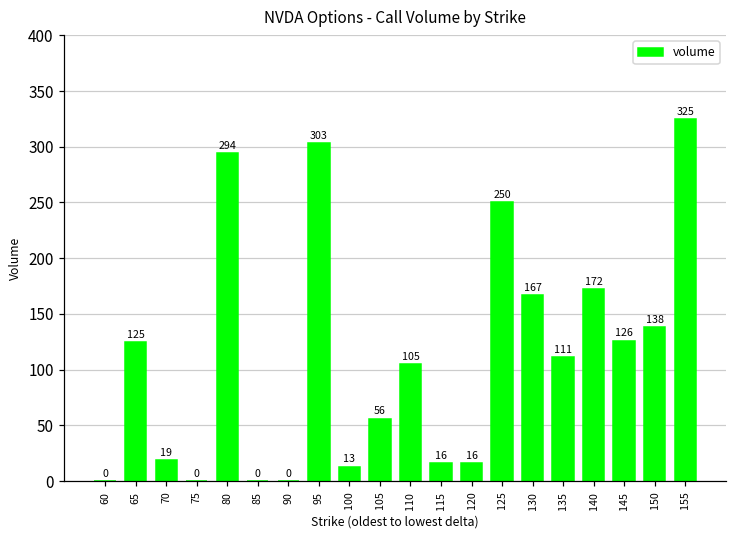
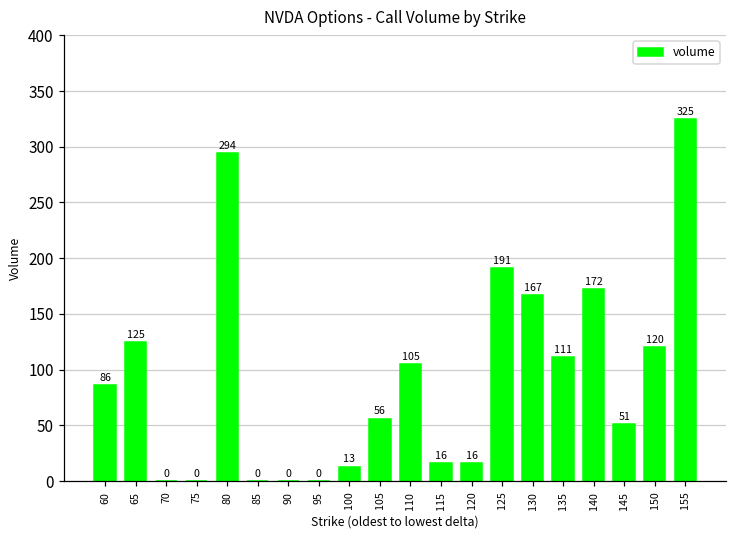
60: 0 -> 86
70: 19 -> 0
95: 303 -> 0
125: 250 -> 191
145: 126 -> 51
150: 138 -> 120
